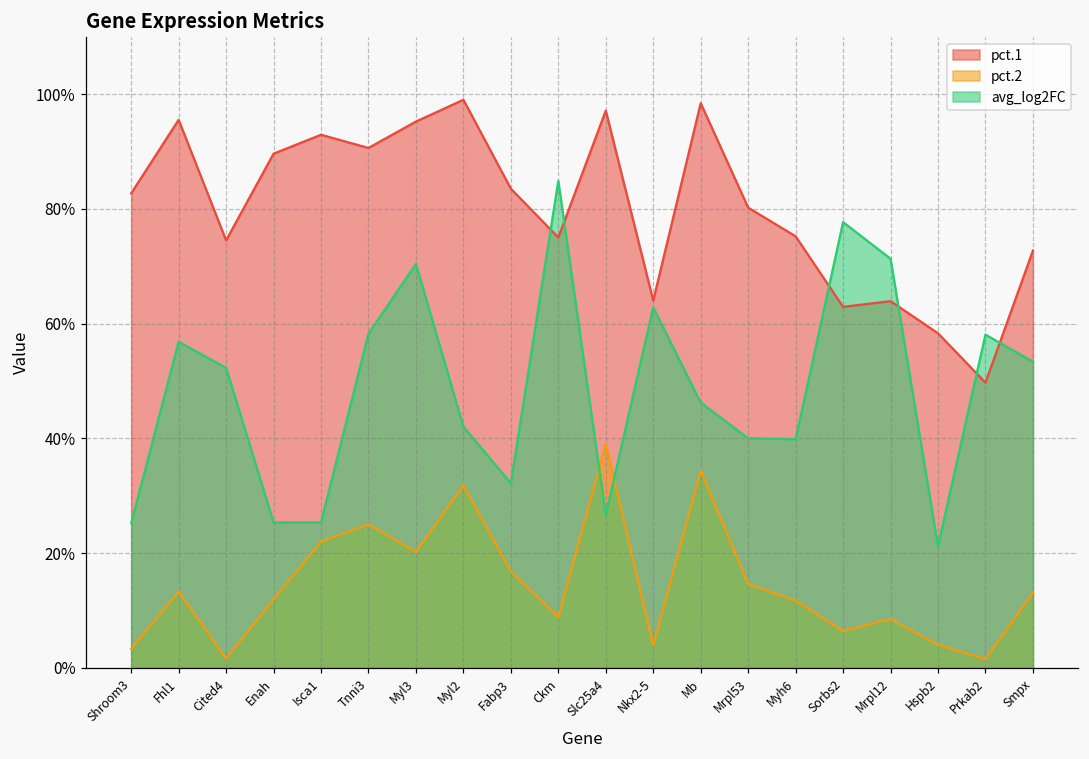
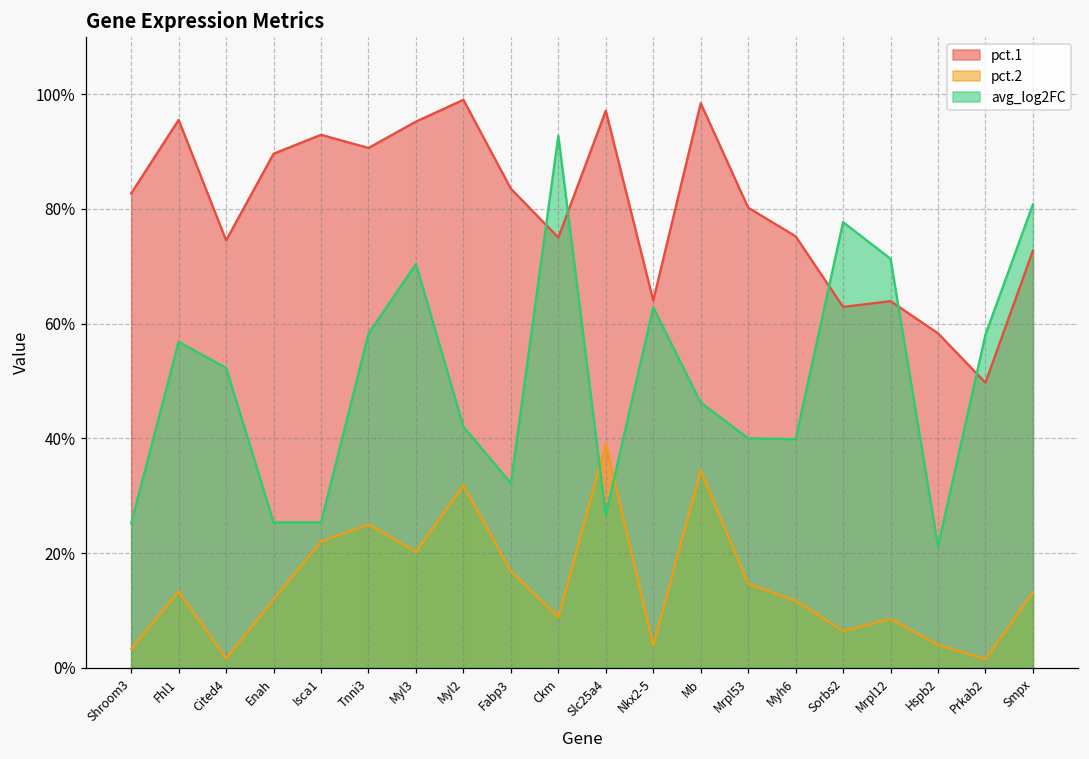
avg_log2FC, Ckm: 85% -> 93%
avg_log2FC, Smpx: 53% -> 81%
